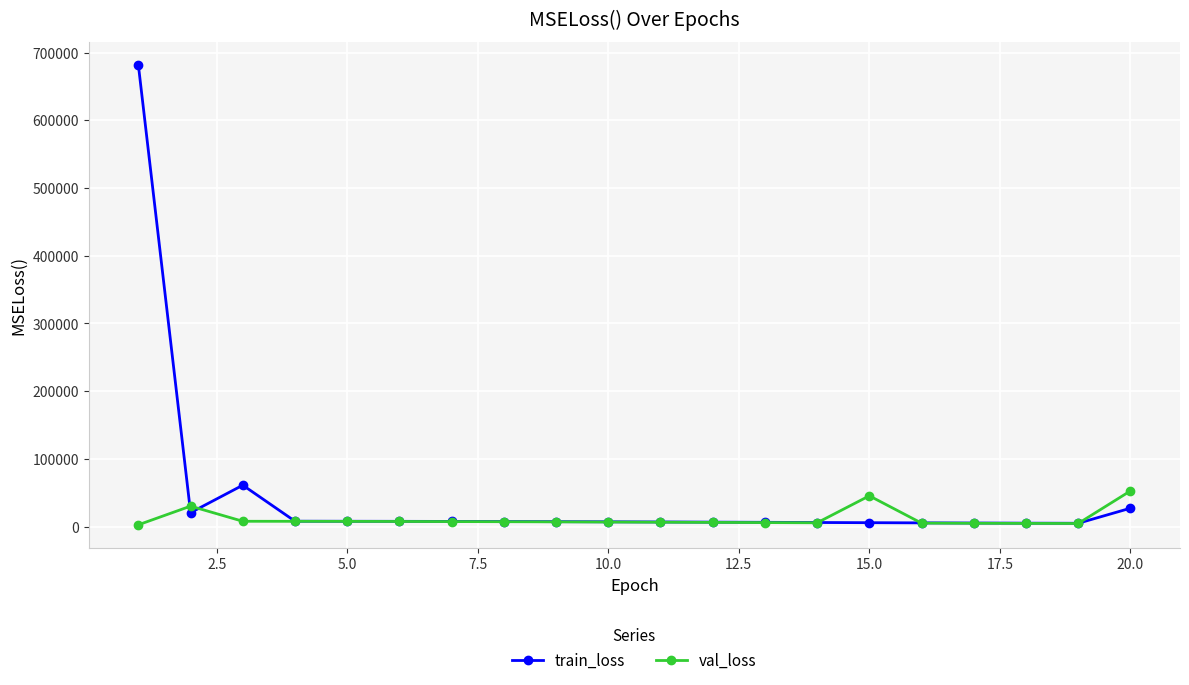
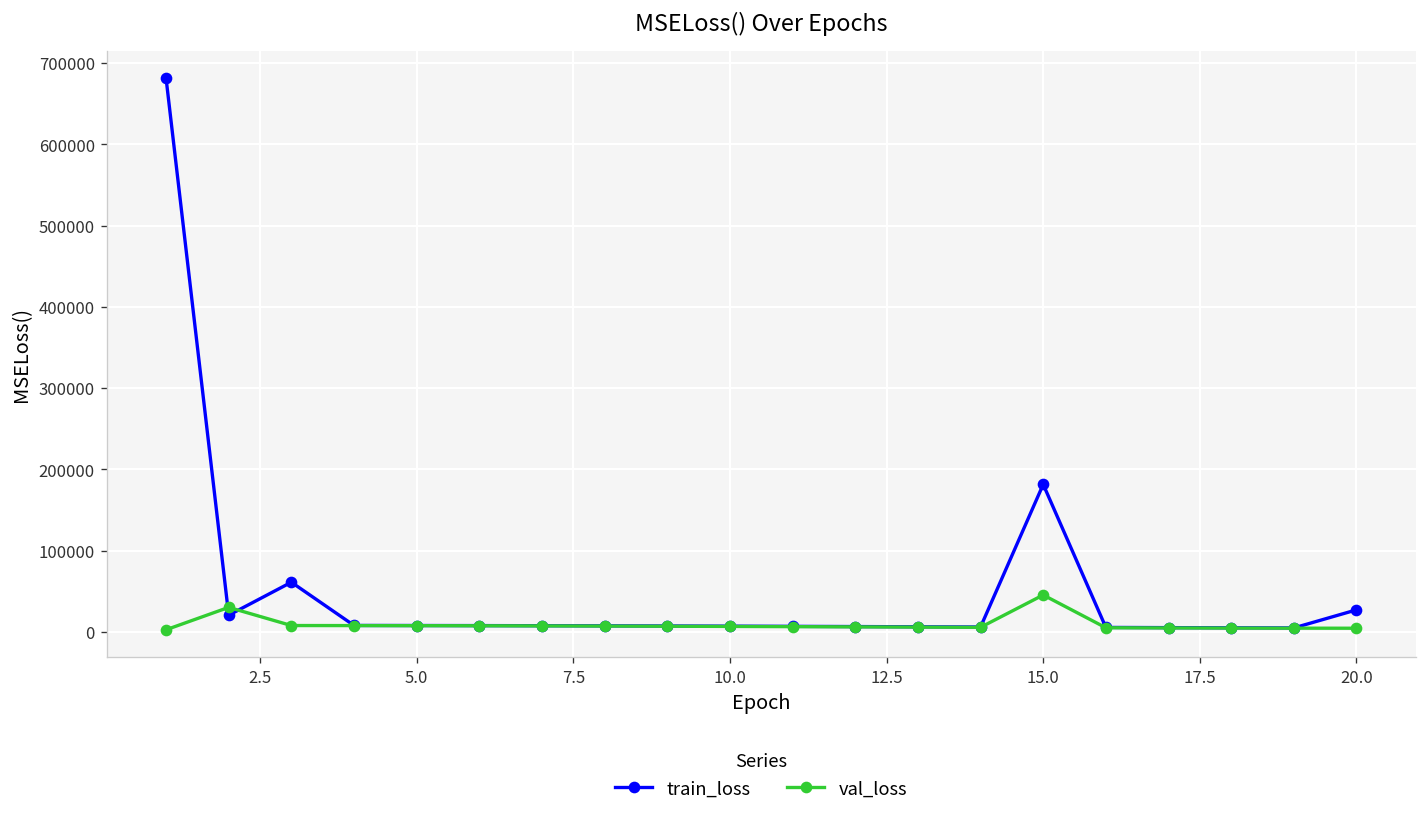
train_loss, 15.0: 10000 -> 180000
val_loss, 20.0: 50000 -> 0
